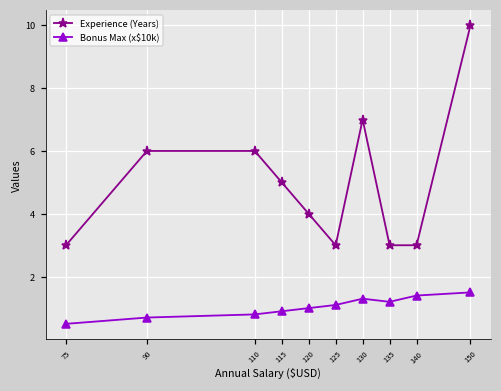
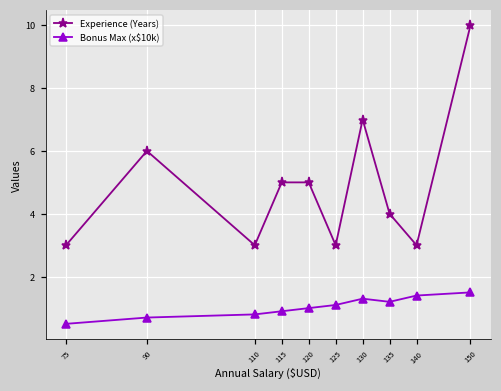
Experience (Years), 110: 6 -> 3
Experience (Years), 120: 4 -> 5
Experience (Years), 135: 3 -> 4
